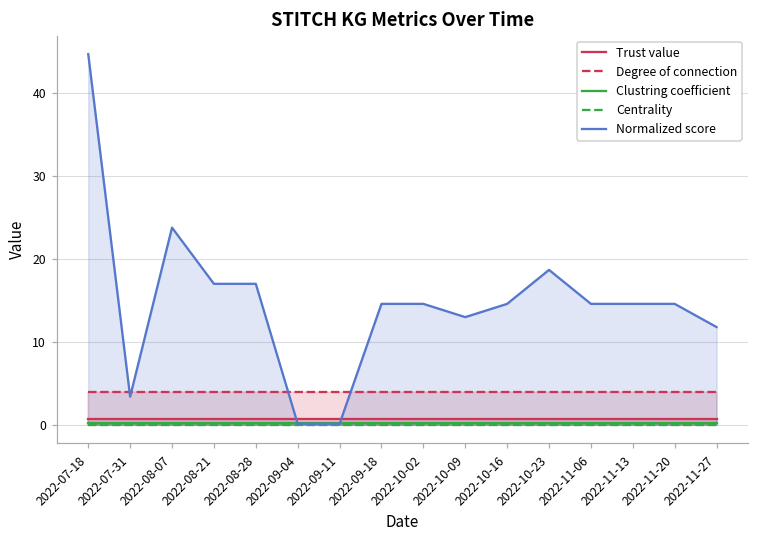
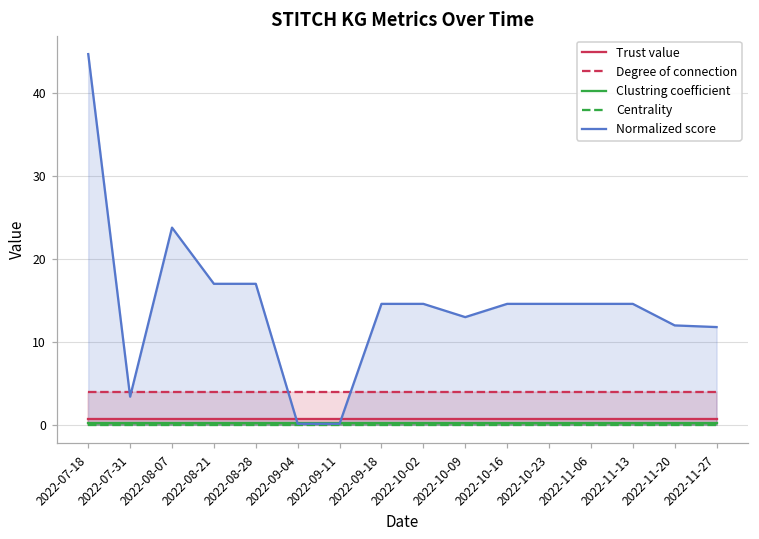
Normalized score, 2022-10-23: 19 -> 15
Normalized score, 2022-11-20: 15 -> 12
